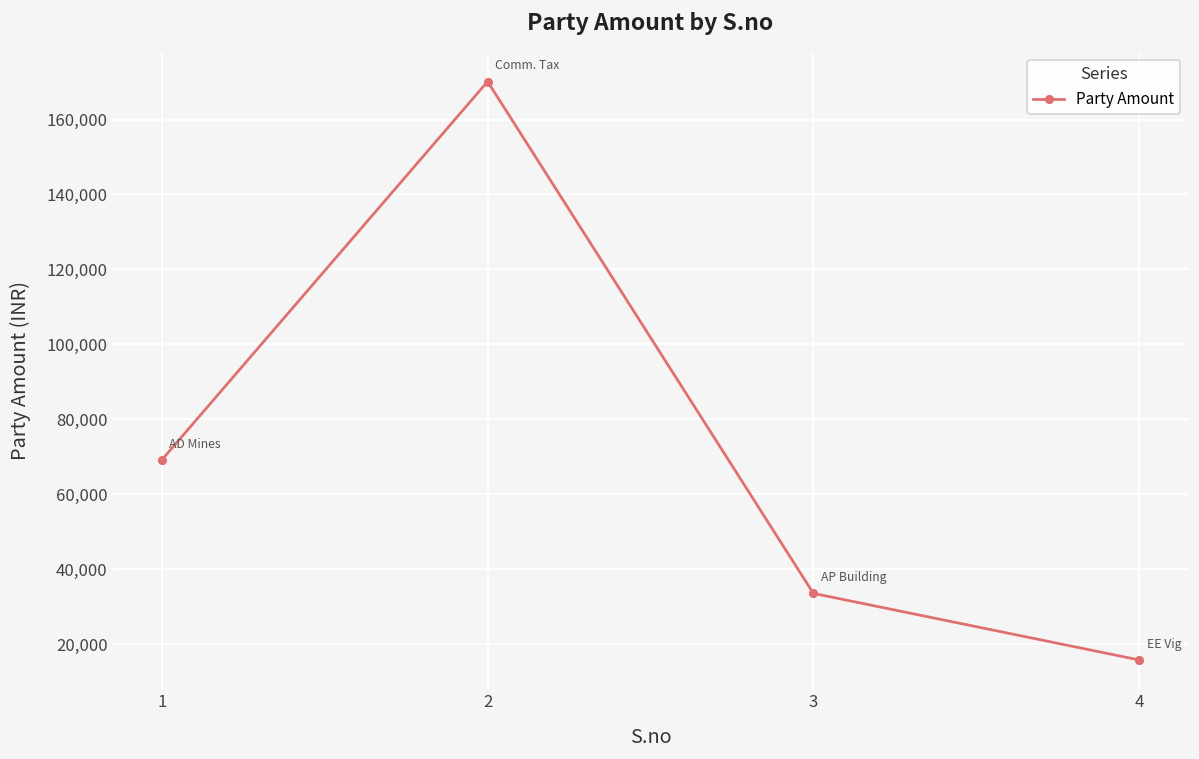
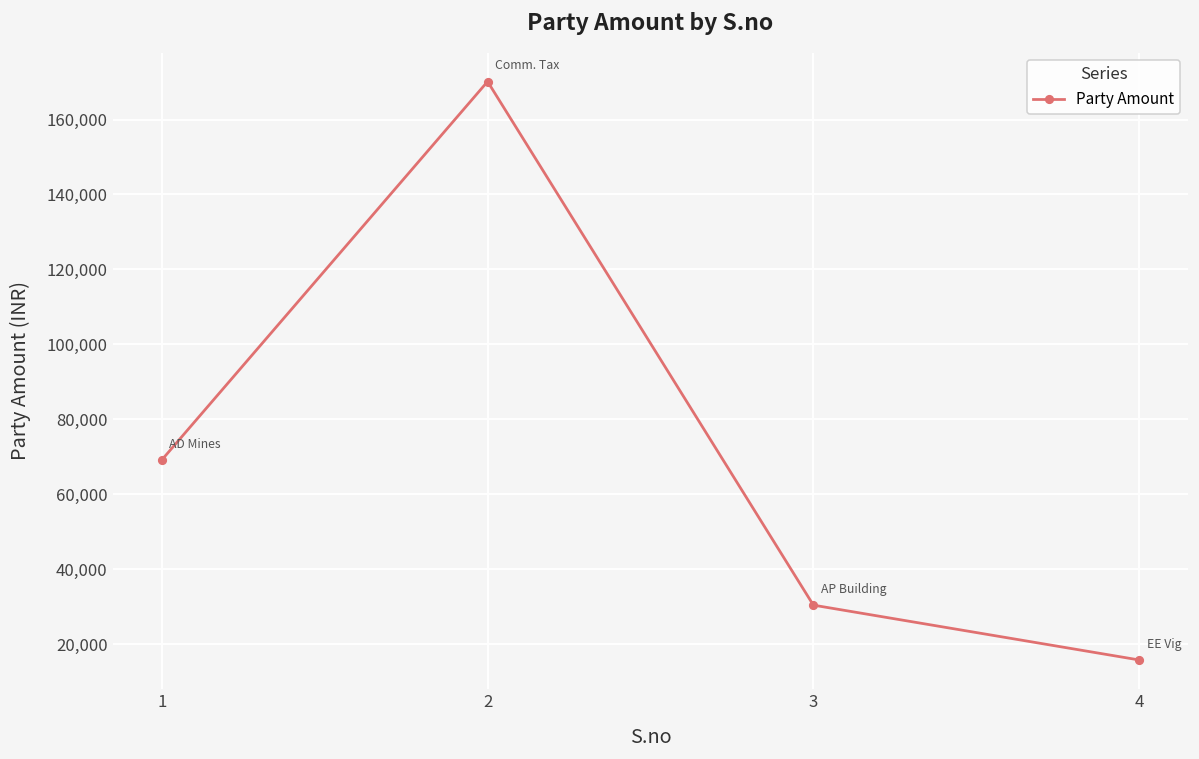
3: 34,000 -> 30,000
